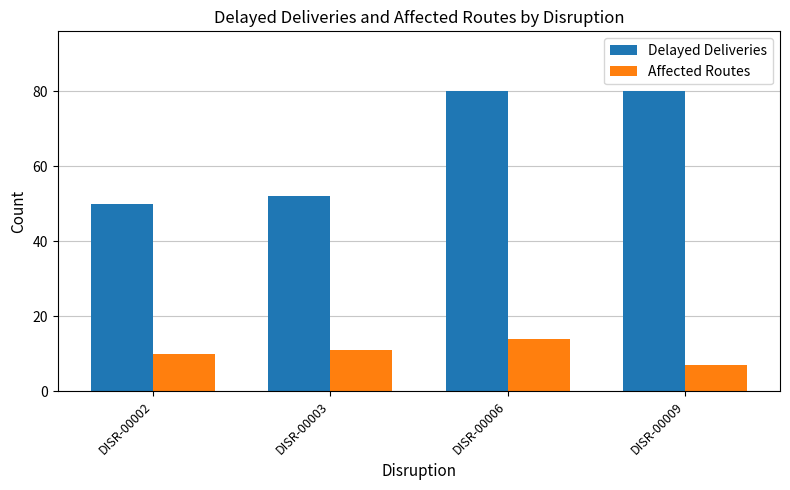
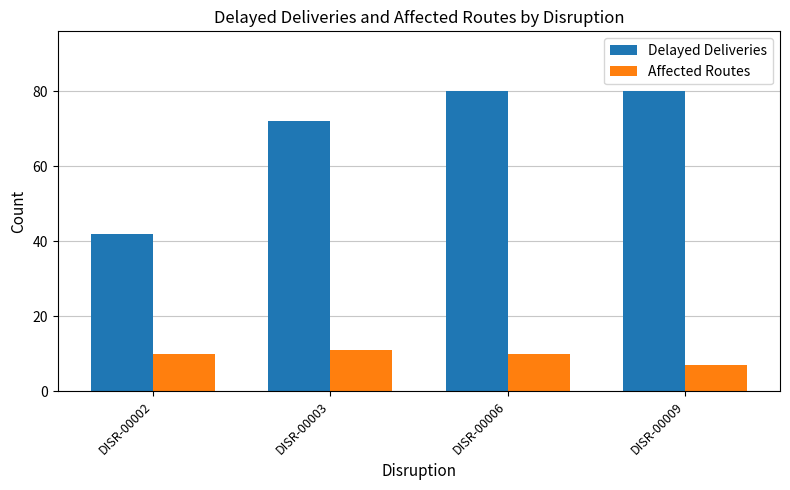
Delayed Deliveries, DISR-00002: 50 -> 42
Delayed Deliveries, DISR-00003: 52 -> 72
Affected Routes, DISR-00006: 14 -> 10
